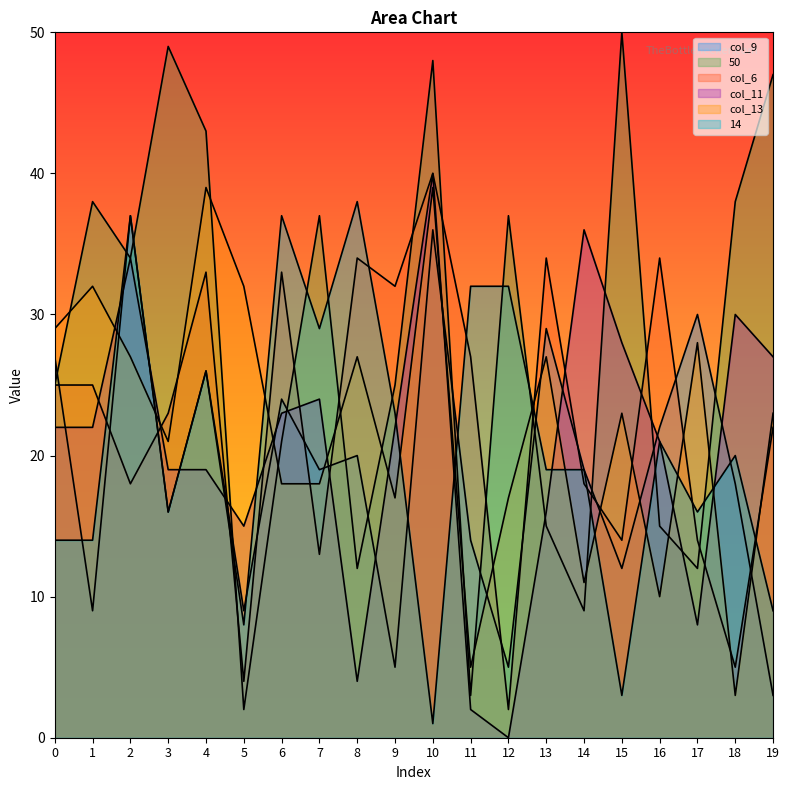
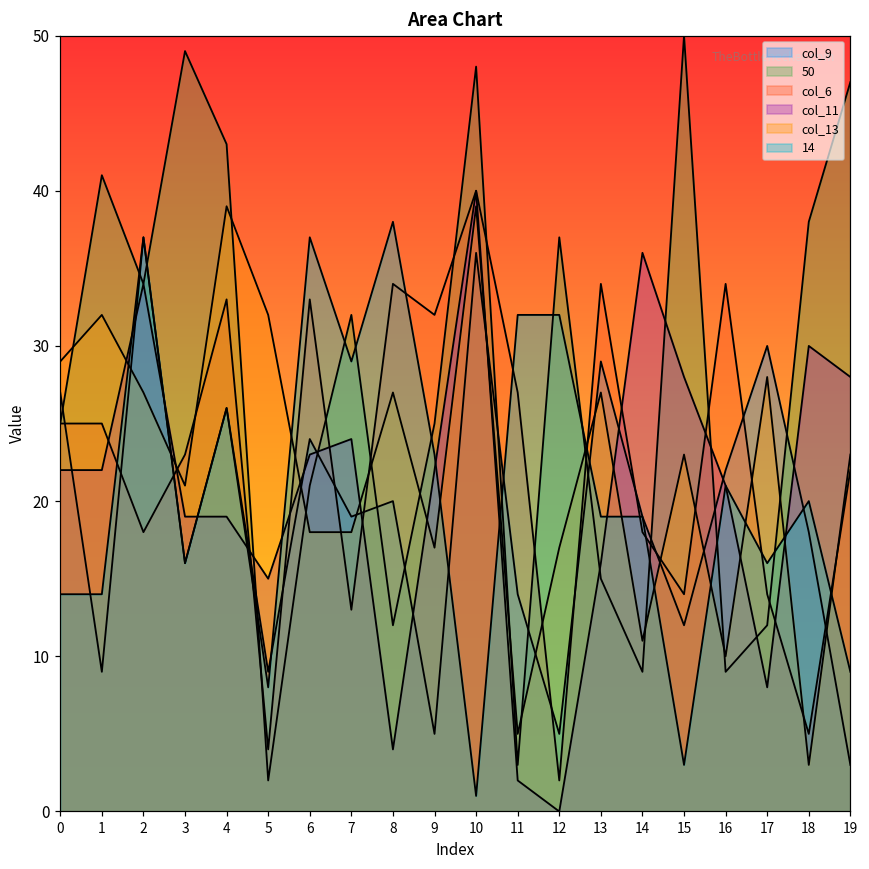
50, 1: 38 -> 41
50, 7: 37 -> 32
50, 16: 15 -> 9
col_11, 19: 27 -> 28
